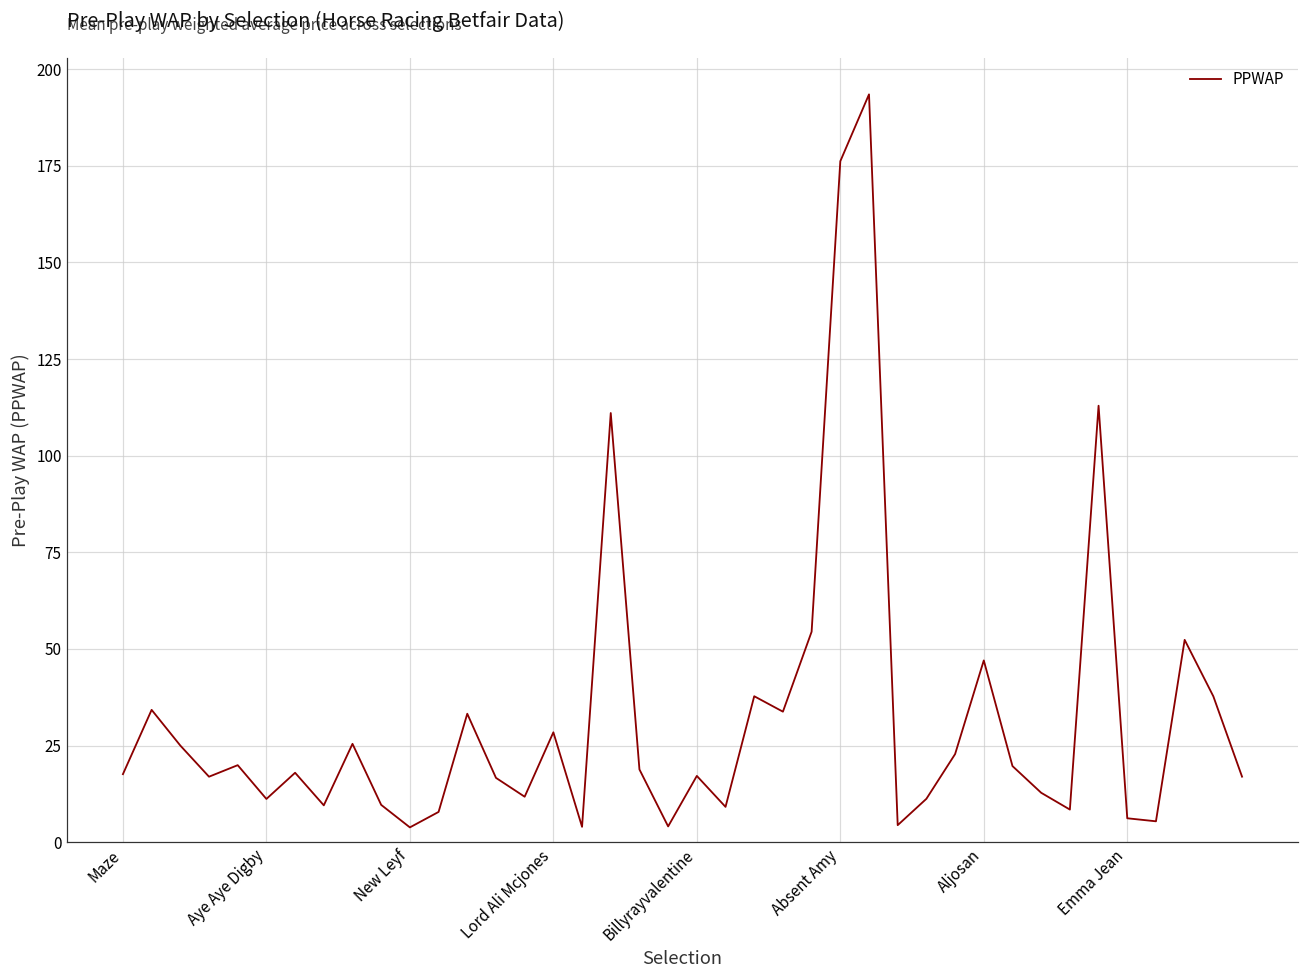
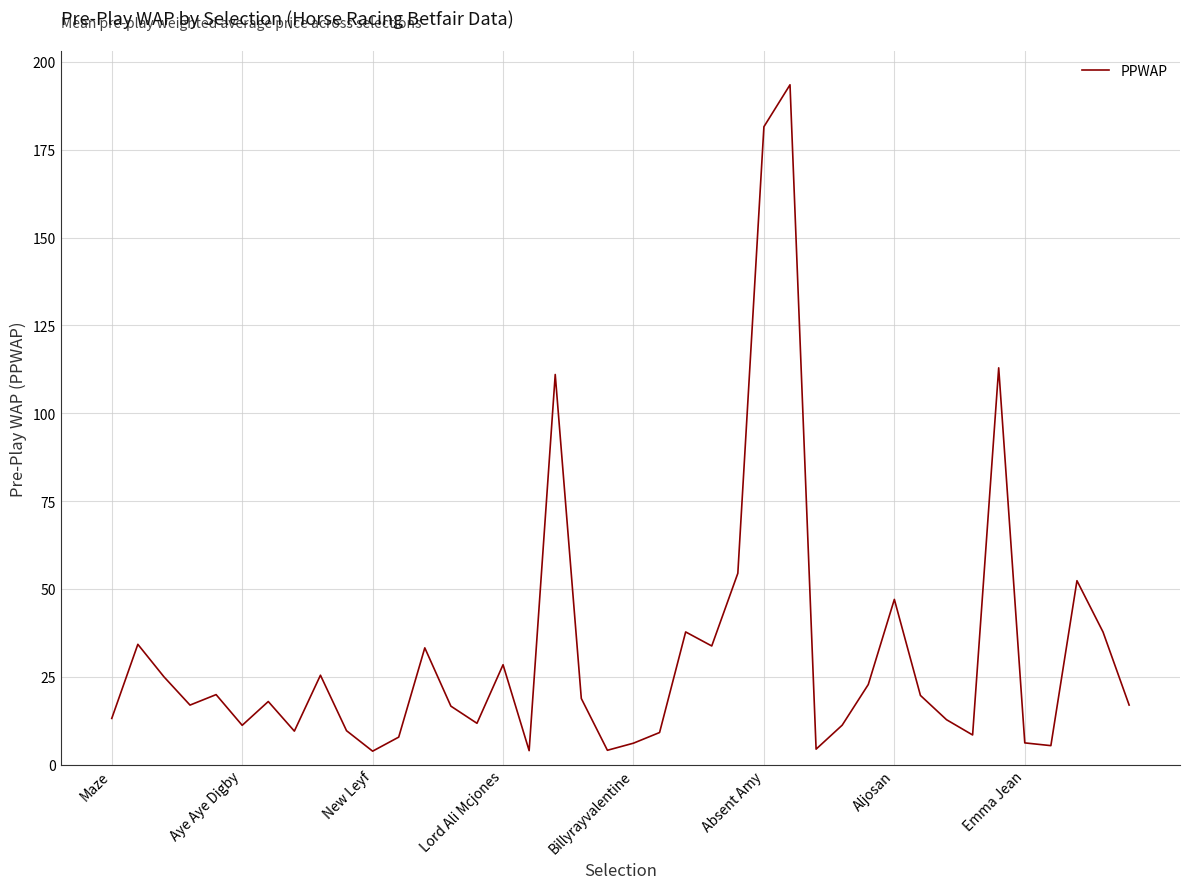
Maze: 18 -> 13
Billyrayvalentine: 17 -> 6
Absent Amy: 176 -> 182
